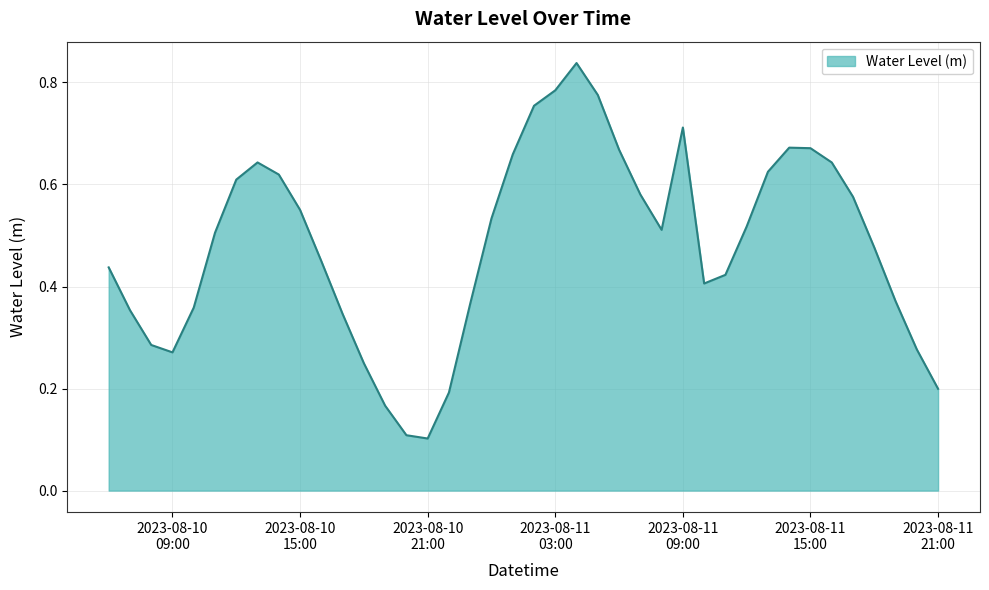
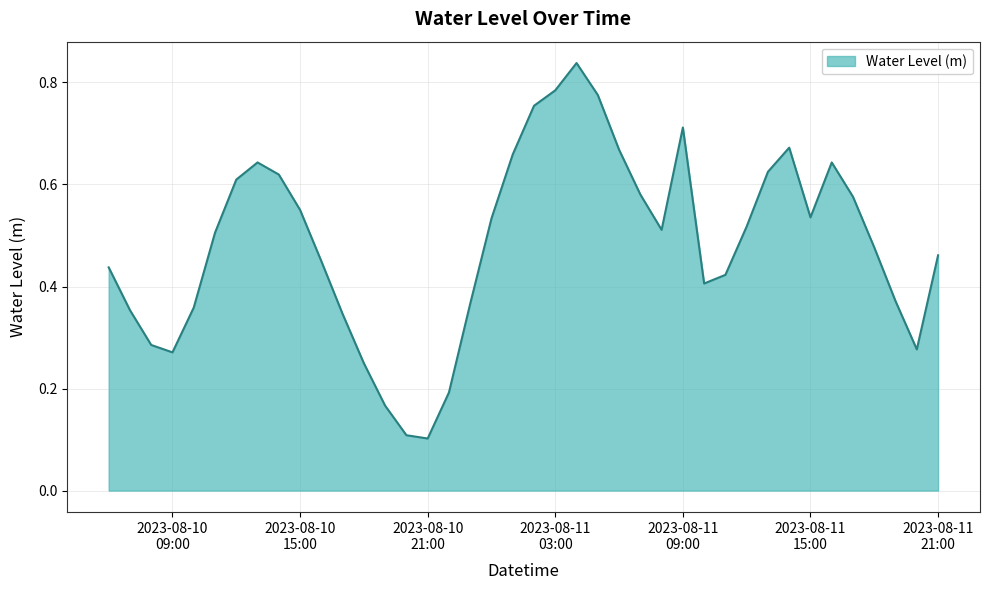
2023-08-11 15:00: 0.67 -> 0.54
2023-08-11 21:00: 0.20 -> 0.46
